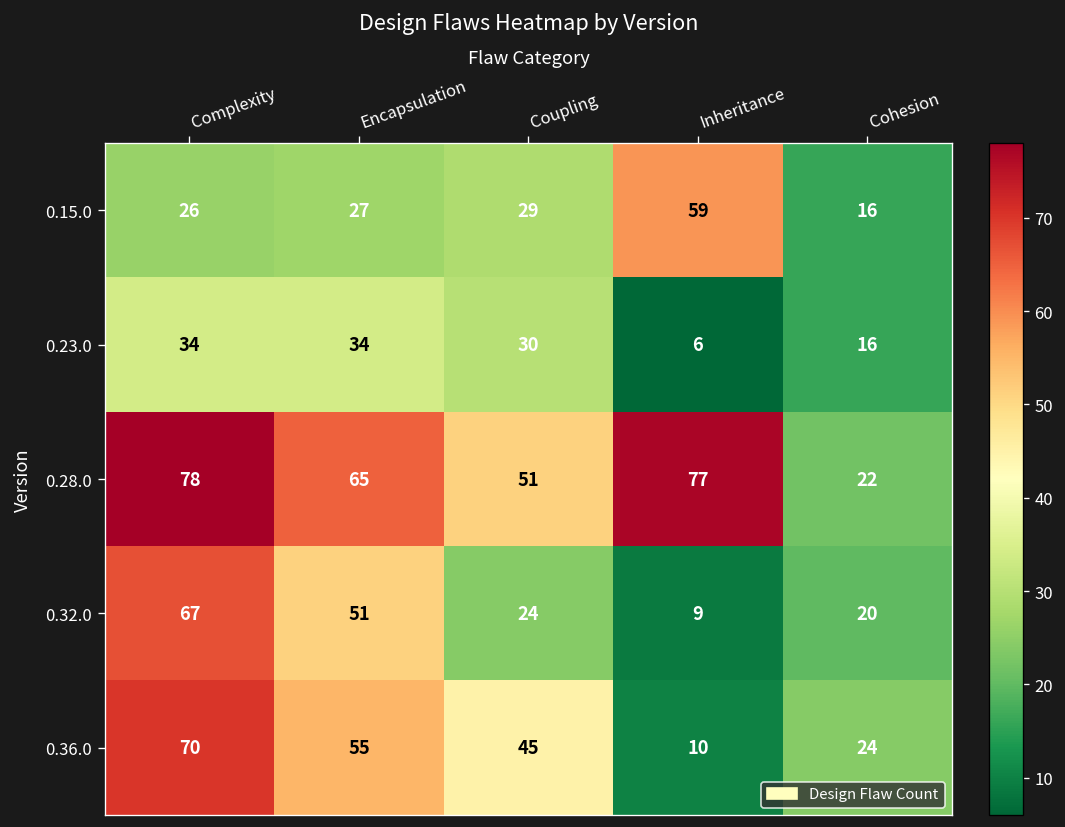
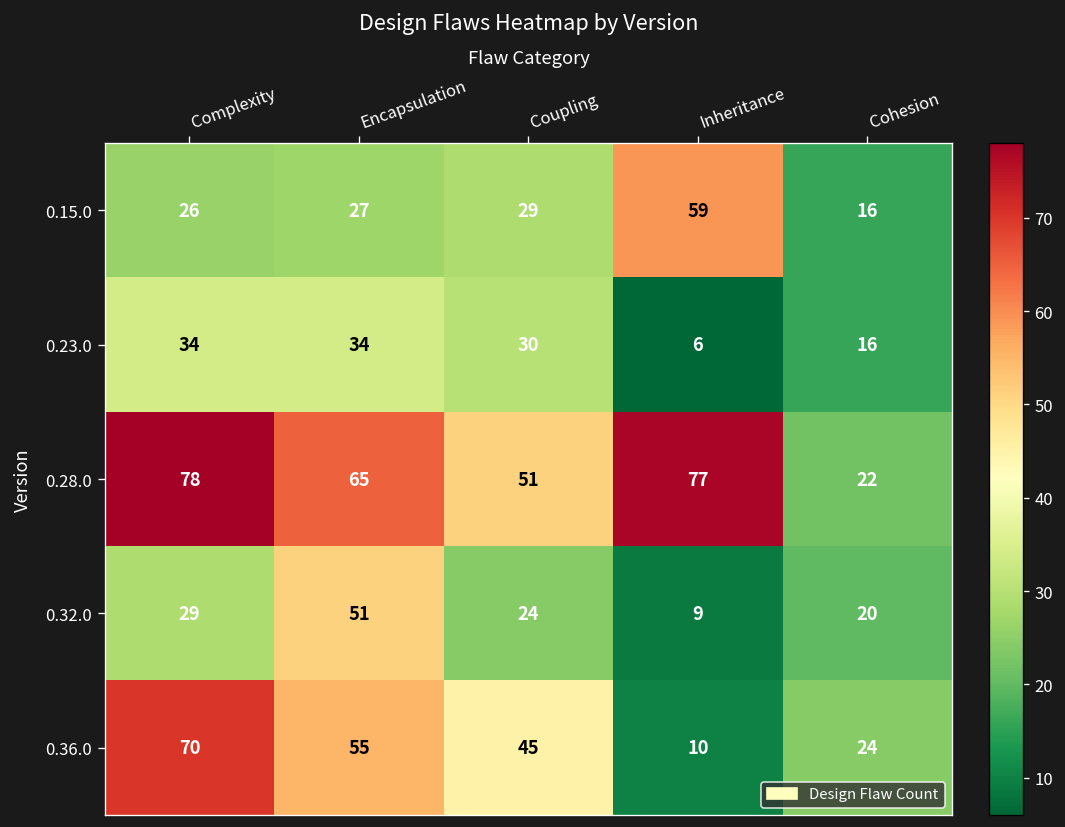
0.32.0, Complexity: 67 -> 29
